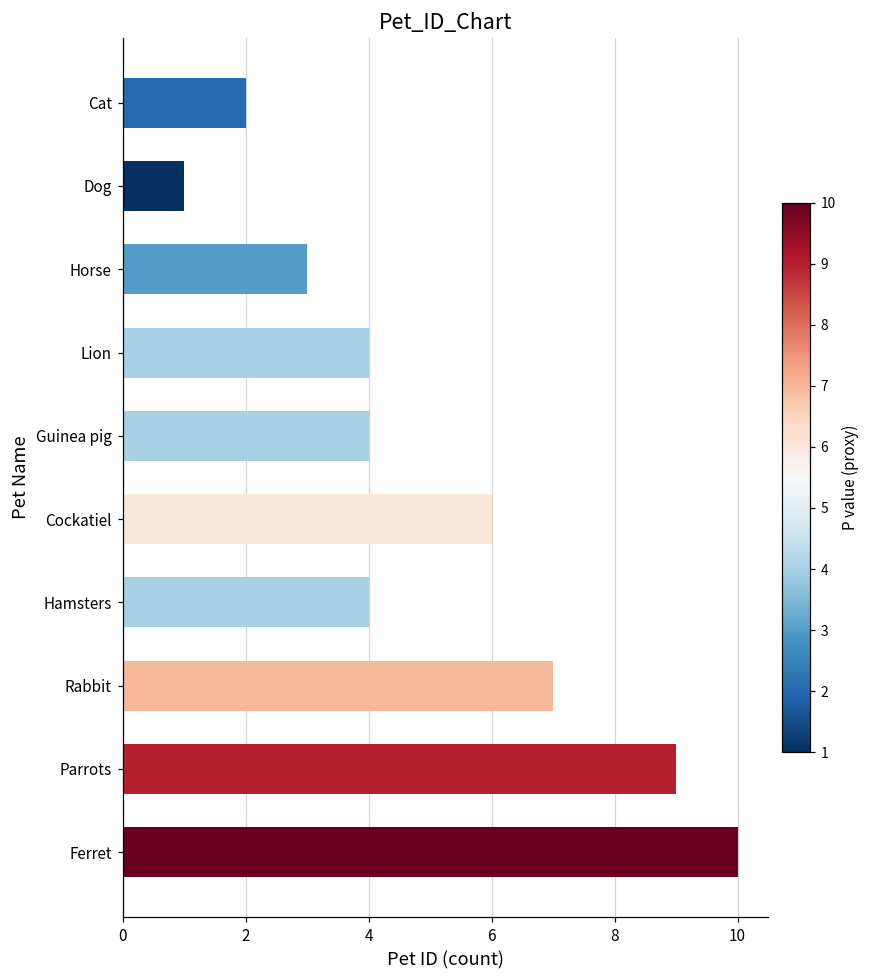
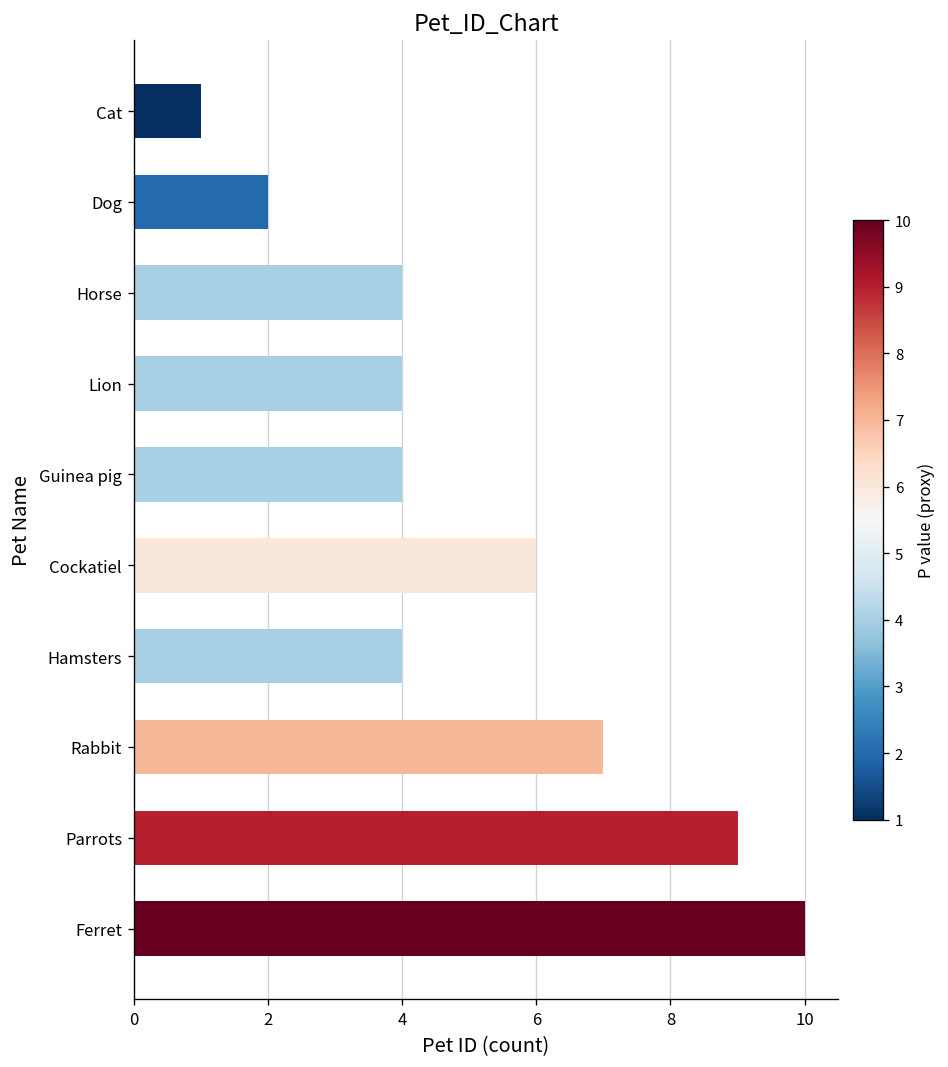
Cat: 2 -> 1
Dog: 1 -> 2
Horse: 3 -> 4
